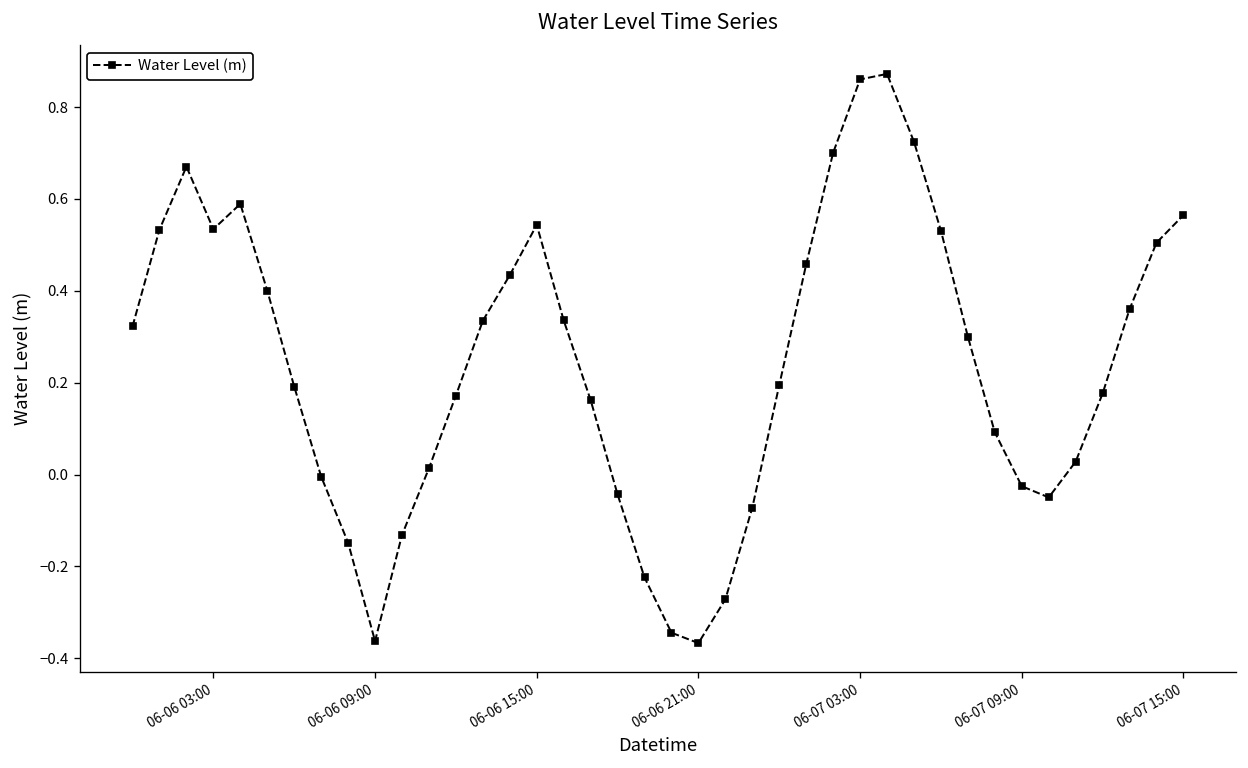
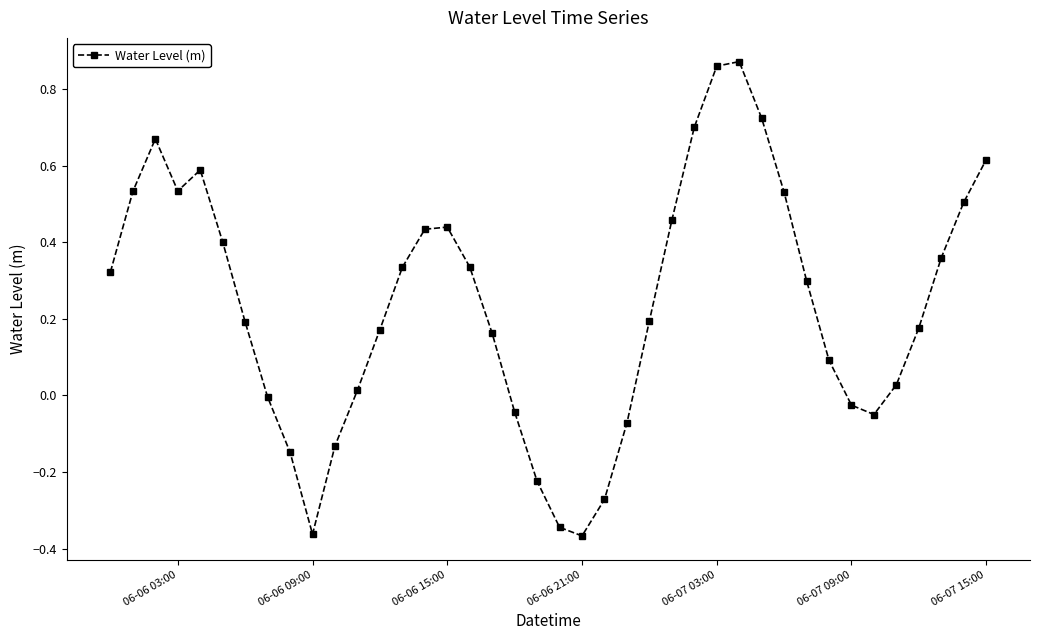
06-06 15:00: 0.54 -> 0.44
06-07 15:00: 0.56 -> 0.62
